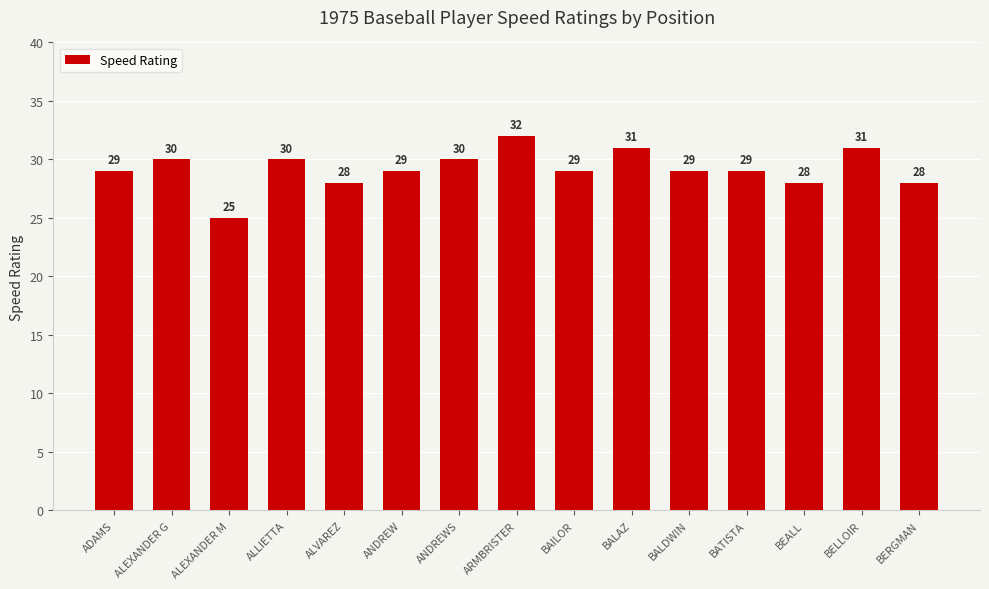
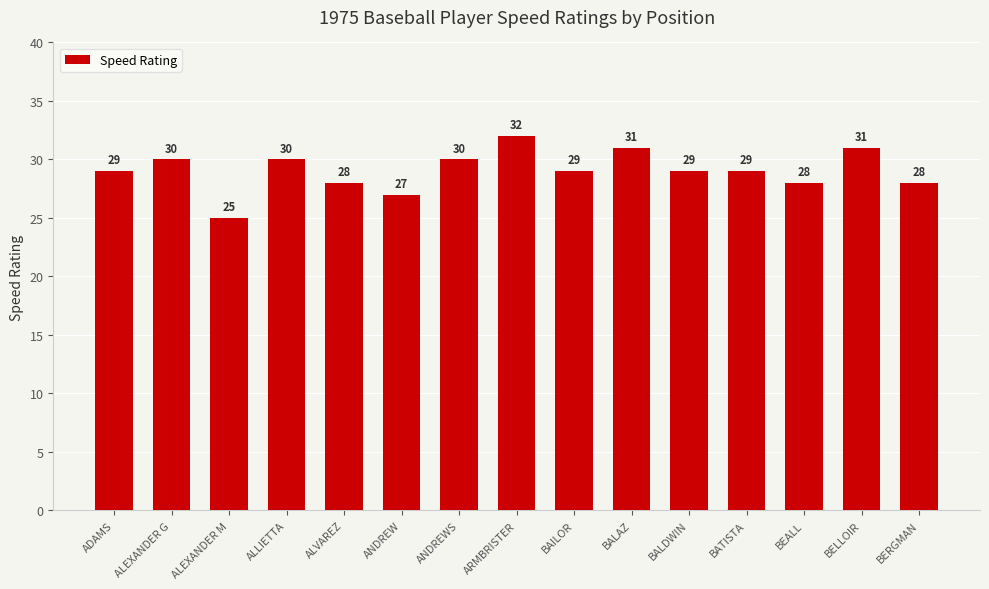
ANDREW: 29 -> 27
